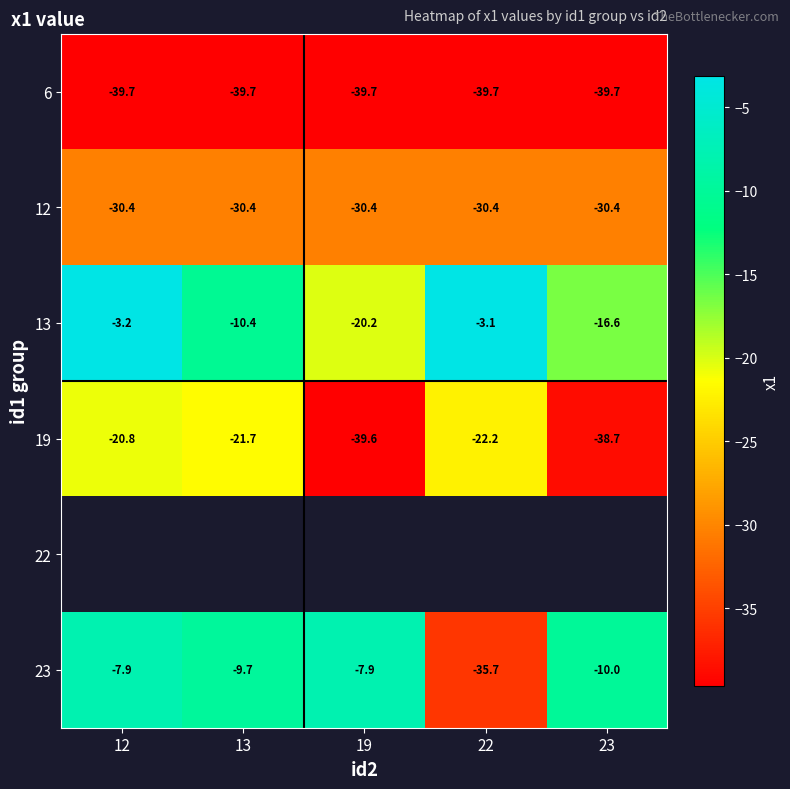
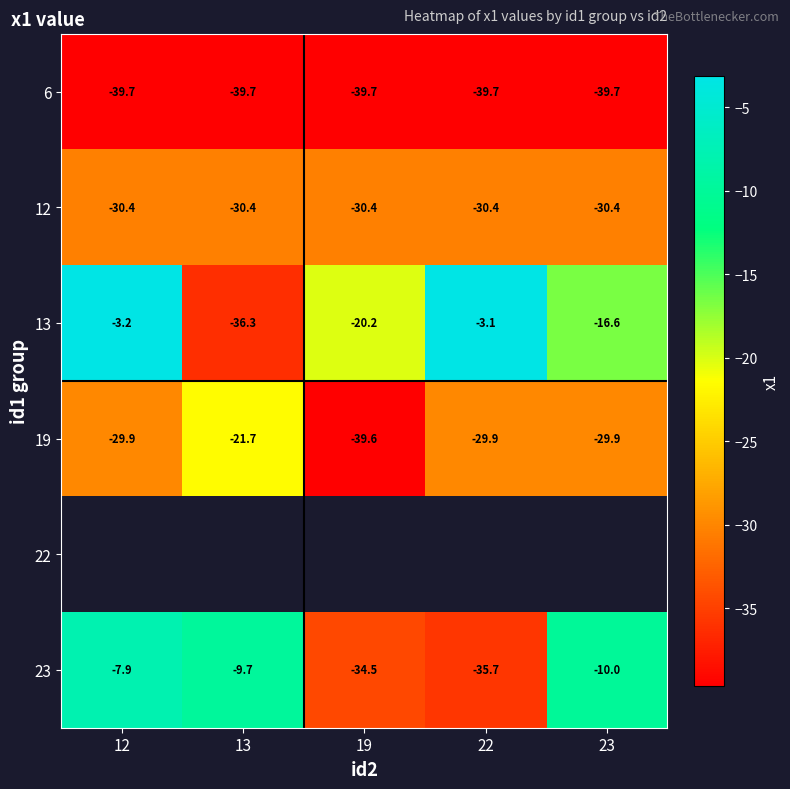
13, 13: -10.4 -> -36.3
19, 12: -20.8 -> -29.9
19, 22: -22.2 -> -29.9
19, 23: -38.7 -> -29.9
23, 19: -7.9 -> -34.5
